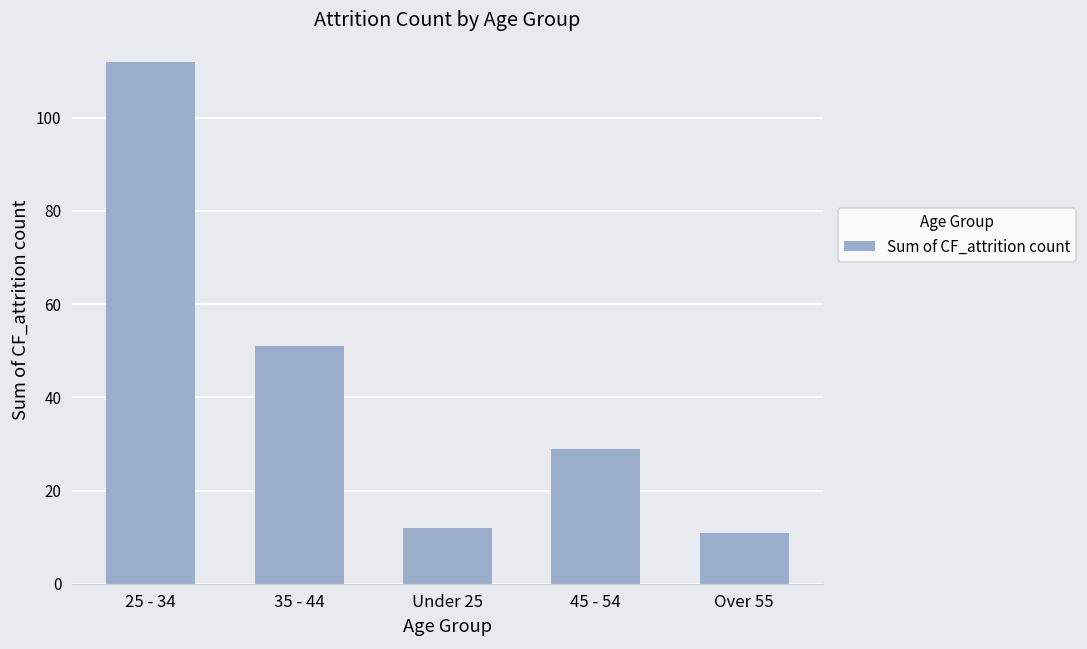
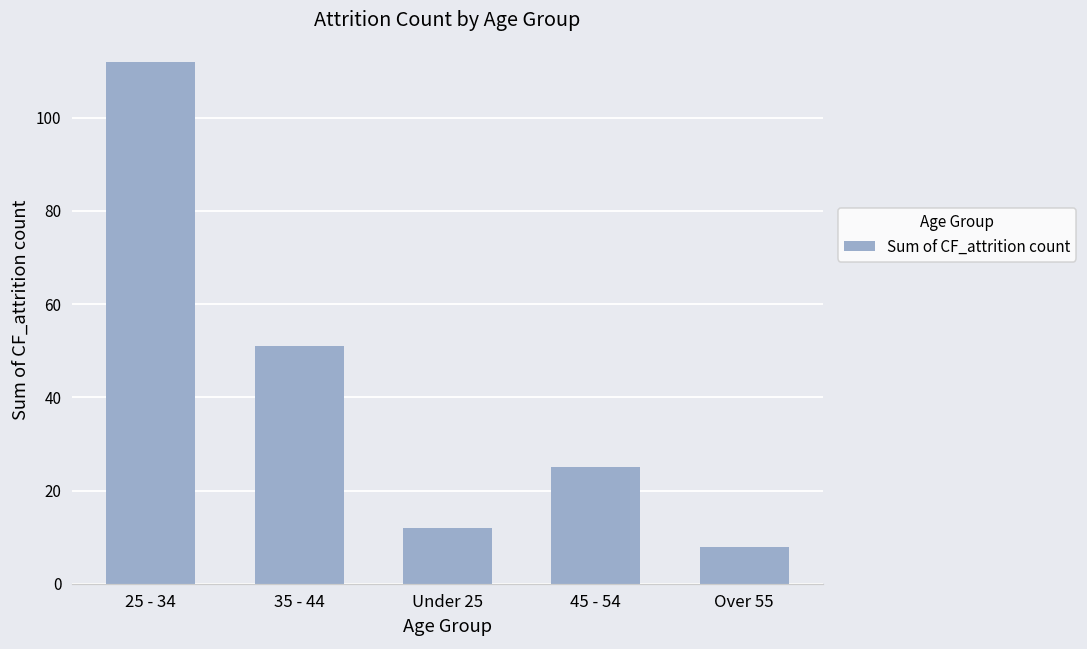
45 - 54: 29 -> 25
Over 55: 11 -> 8
